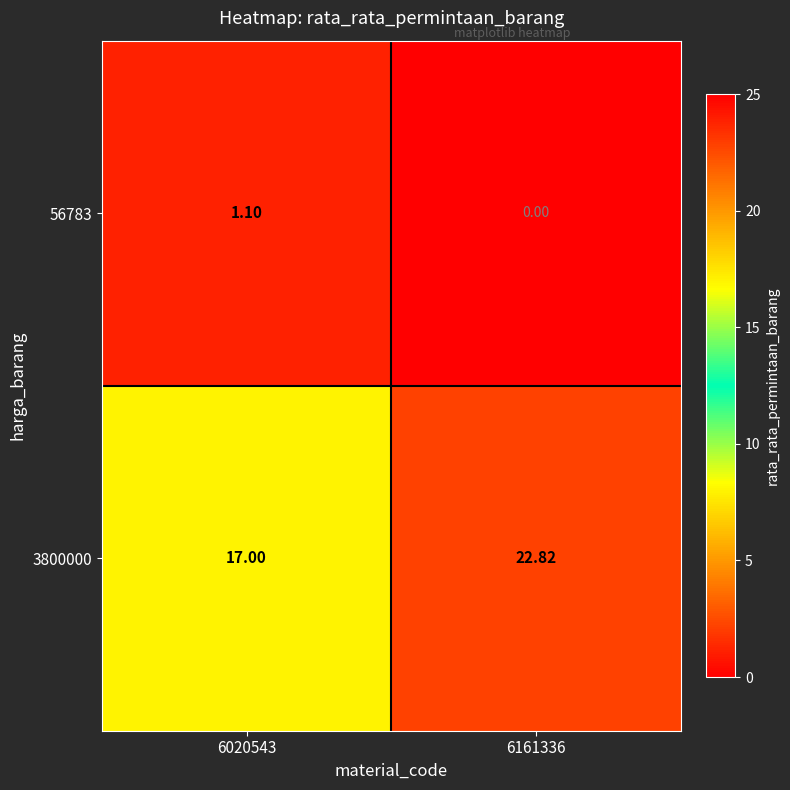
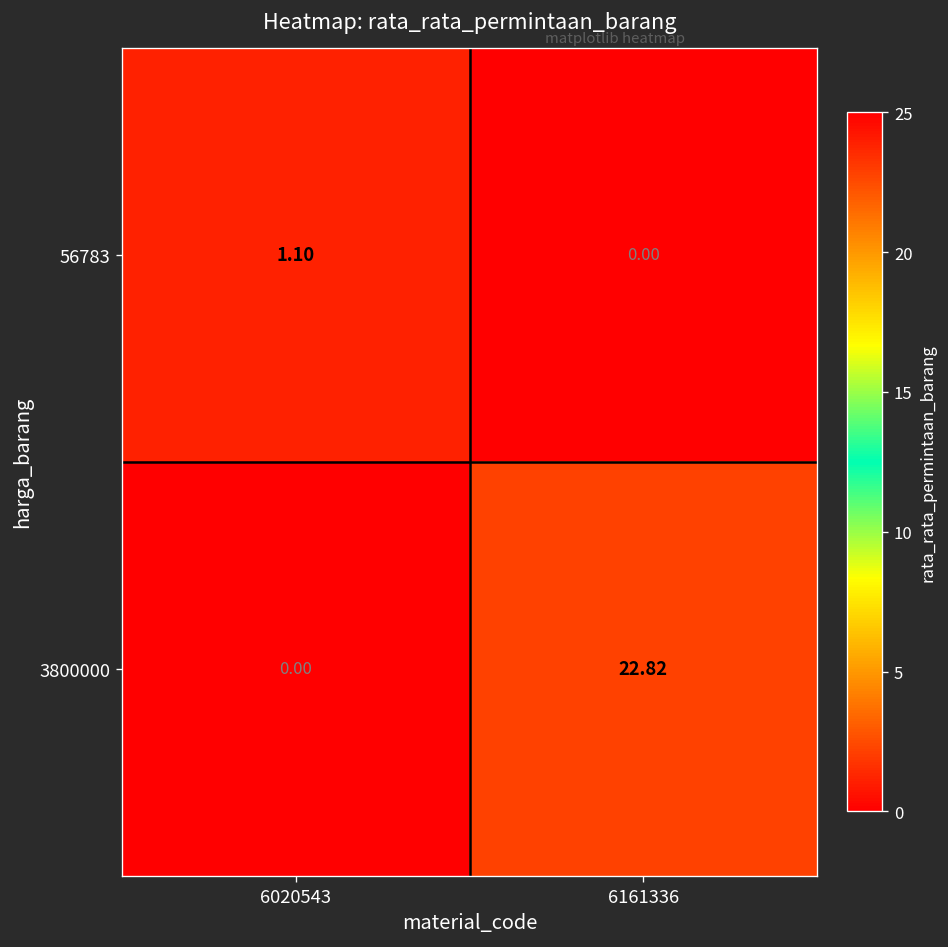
3800000, 6020543: 17.00 -> 0.00
